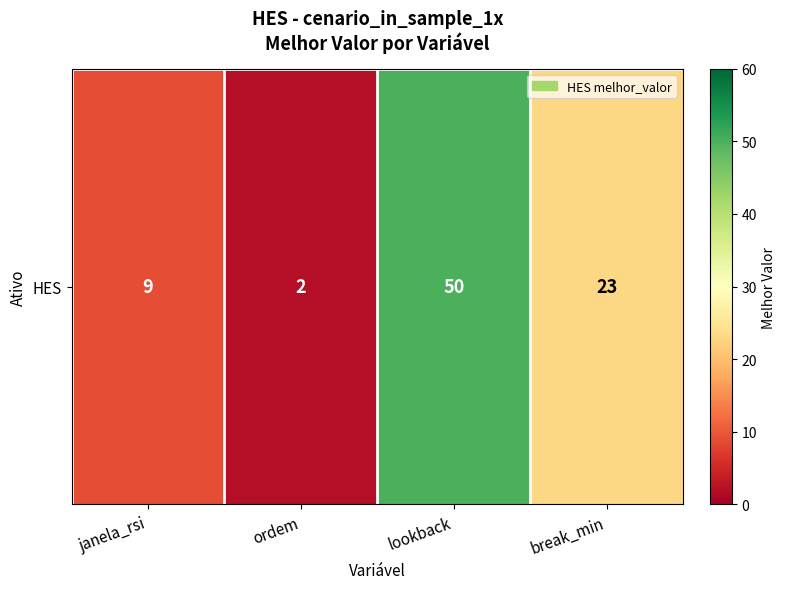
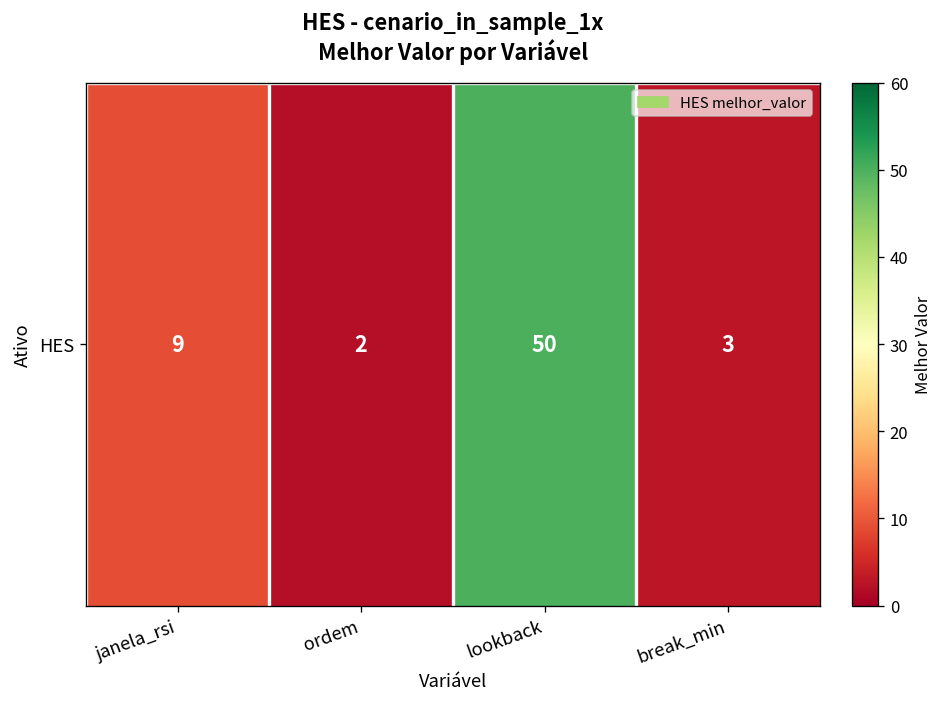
HES, break_min: 23 -> 3
